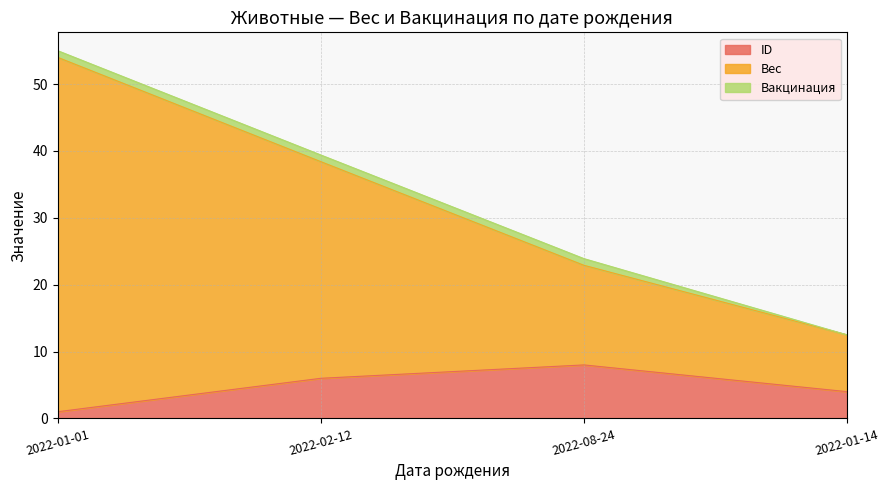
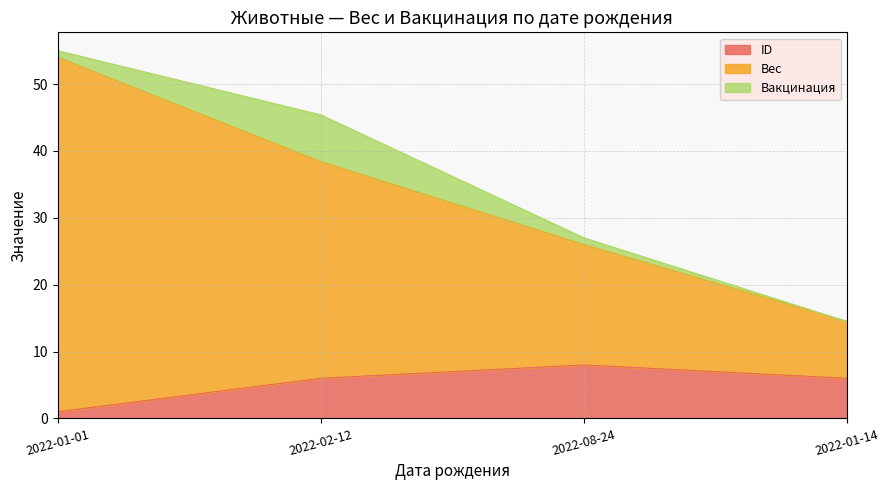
Вакцинация, 2022-02-12: 1 -> 7
Вес, 2022-08-24: 15 -> 18
ID, 2022-01-14: 4 -> 6
